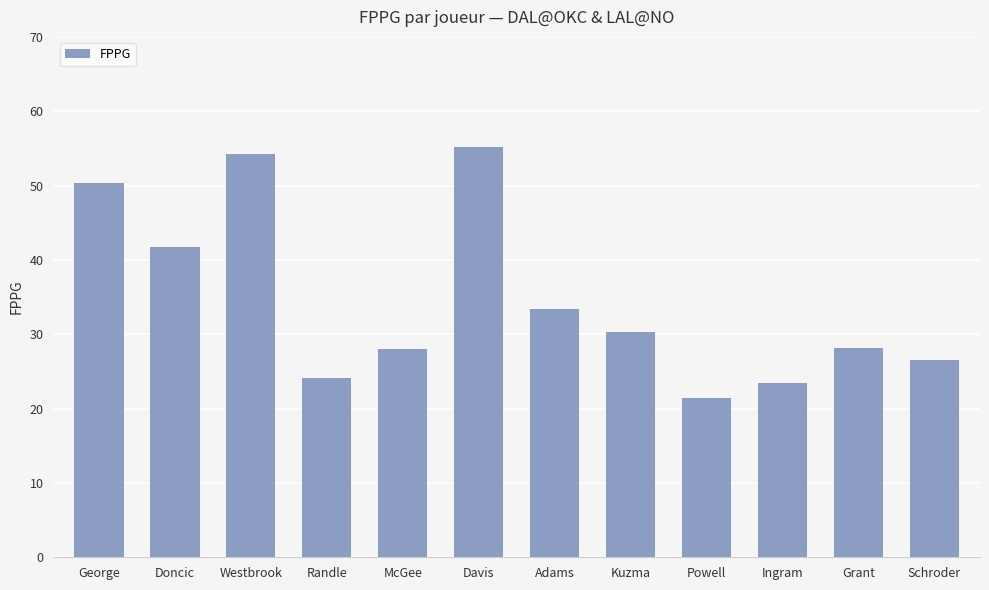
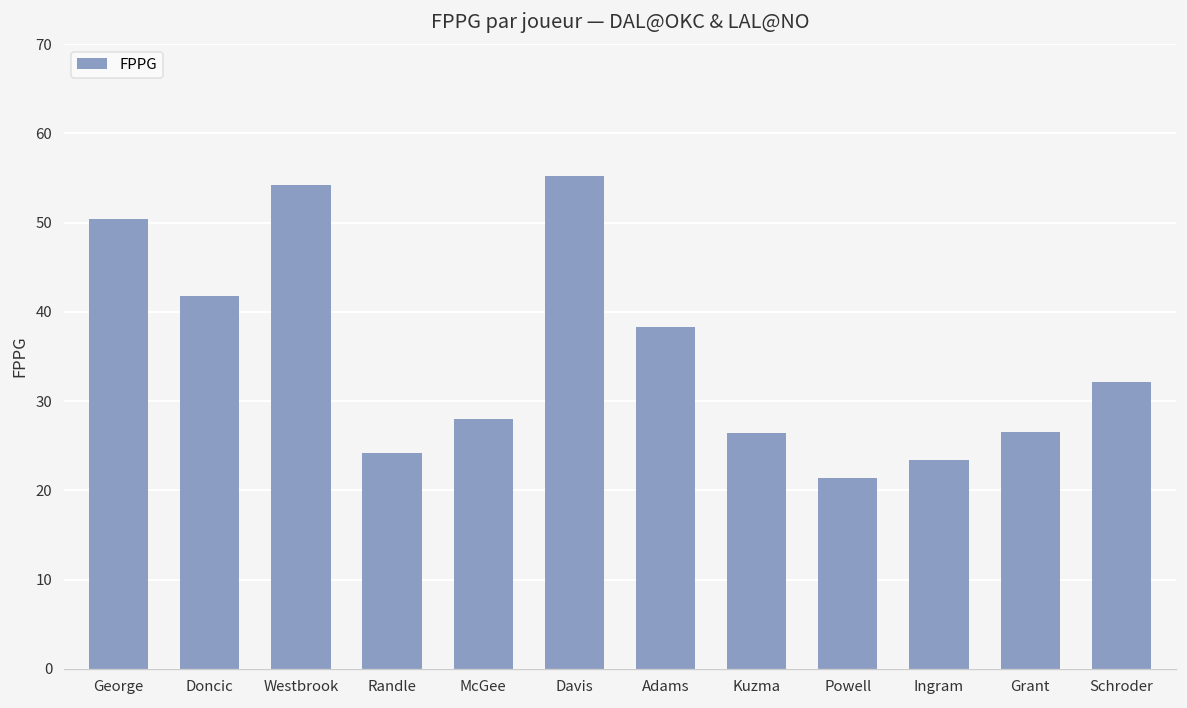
Adams: 33 -> 38
Kuzma: 30 -> 26
Grant: 28 -> 26
Schroder: 26 -> 32
